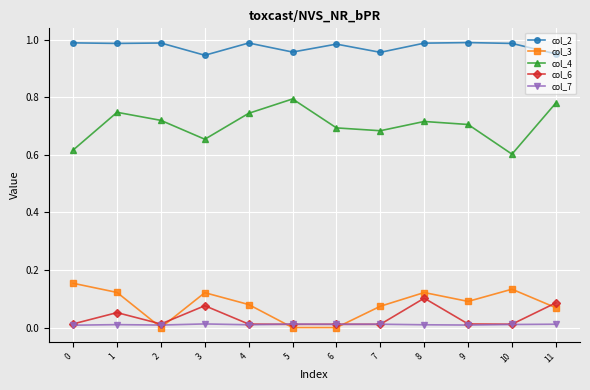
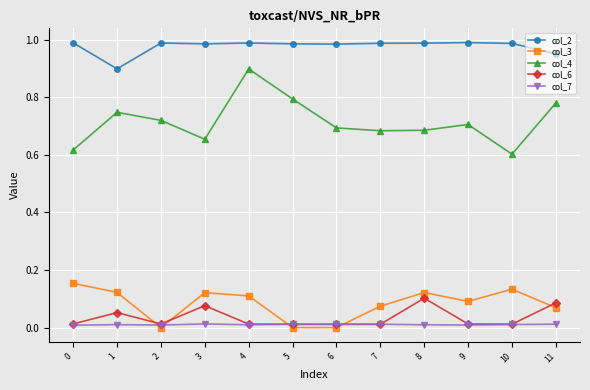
col_2, 1: 0.99 -> 0.90
col_2, 3: 0.95 -> 0.99
col_3, 4: 0.08 -> 0.11
col_4, 4: 0.74 -> 0.90
col_2, 5: 0.96 -> 0.99
col_2, 7: 0.96 -> 0.99
col_4, 8: 0.72 -> 0.69
